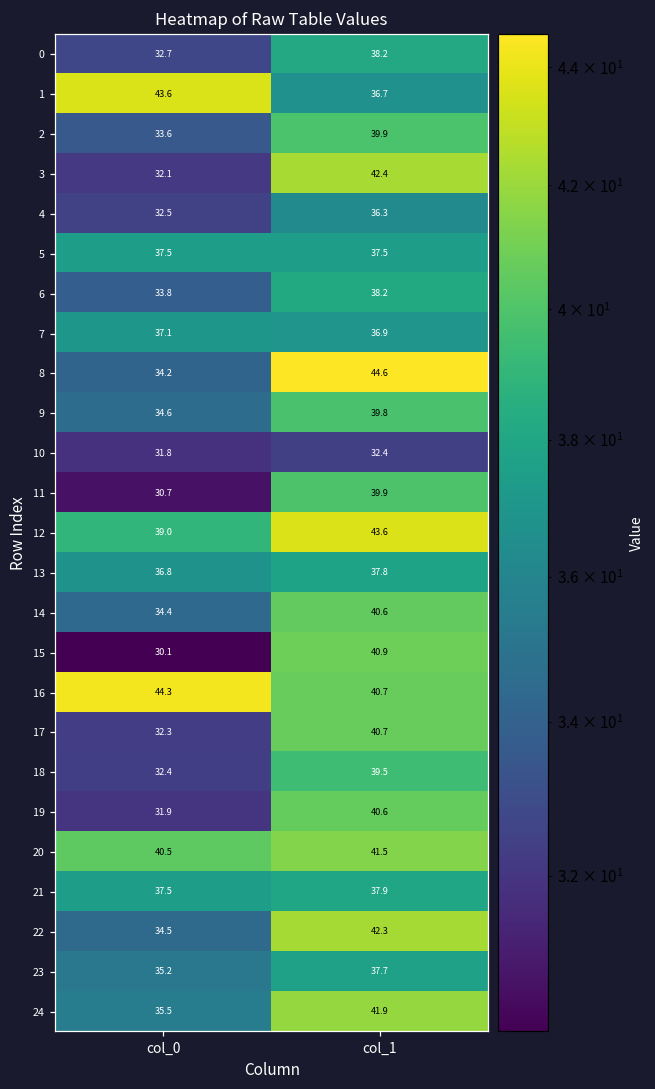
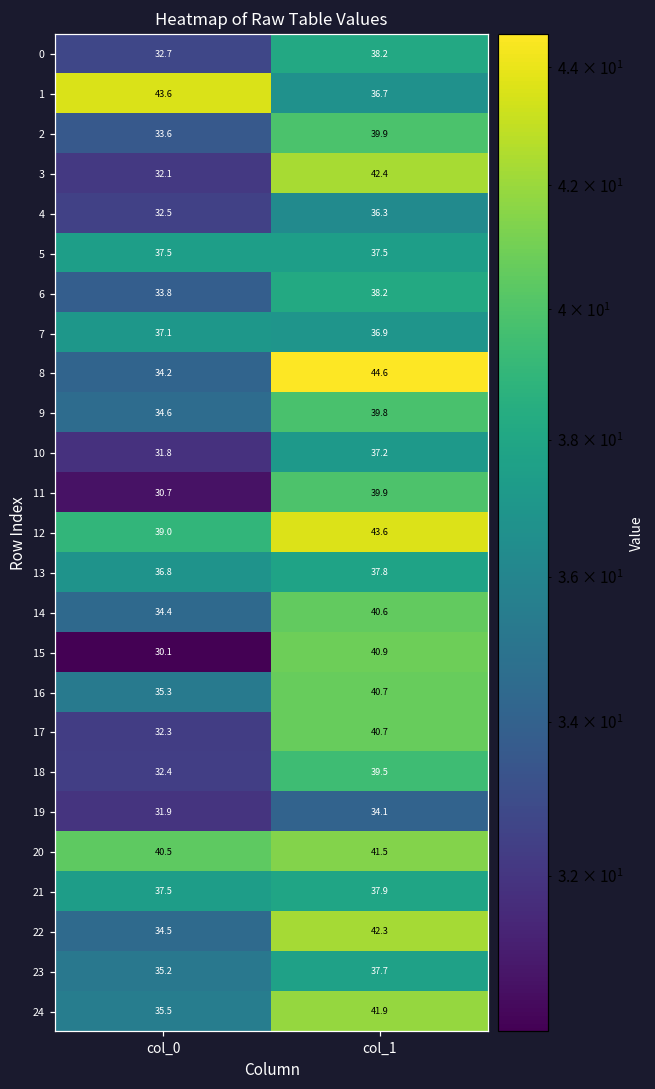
10, col_1: 32.4 -> 37.2
16, col_0: 44.3 -> 35.3
19, col_1: 40.6 -> 34.1
